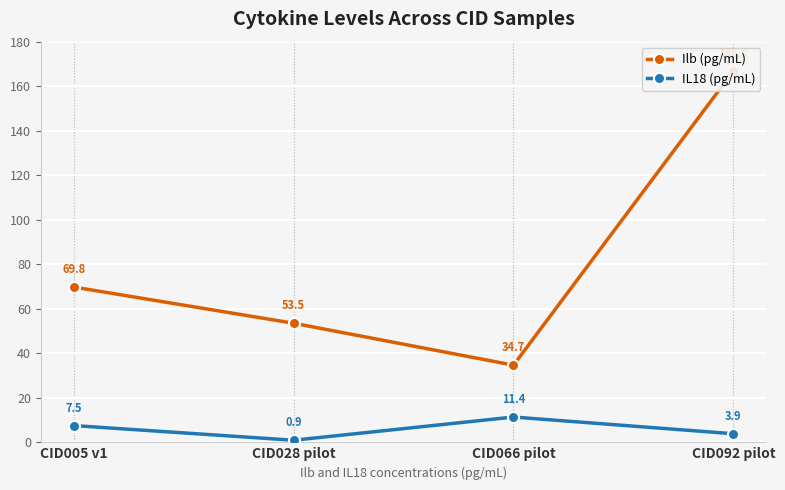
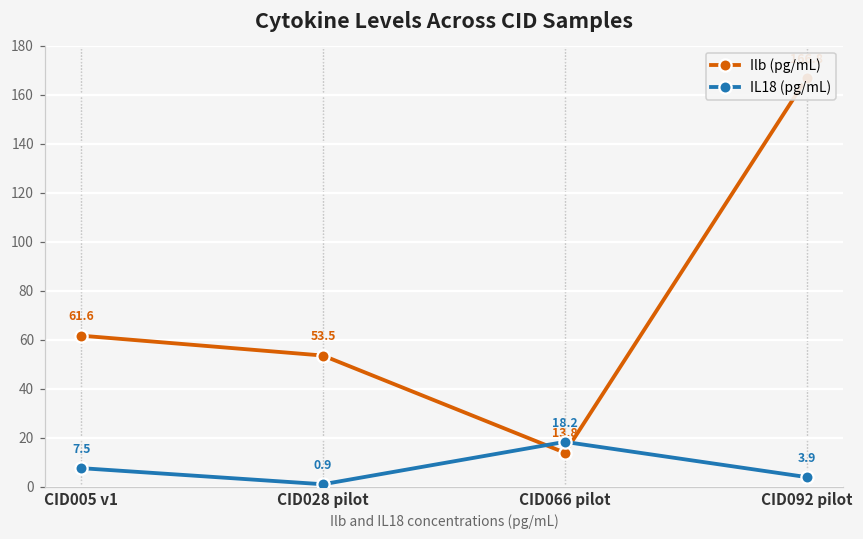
Ilb (pg/mL), CID005 v1: 69.8 -> 61.6
Ilb (pg/mL), CID066 pilot: 34.7 -> 13.8
IL18 (pg/mL), CID066 pilot: 11.4 -> 18.2
